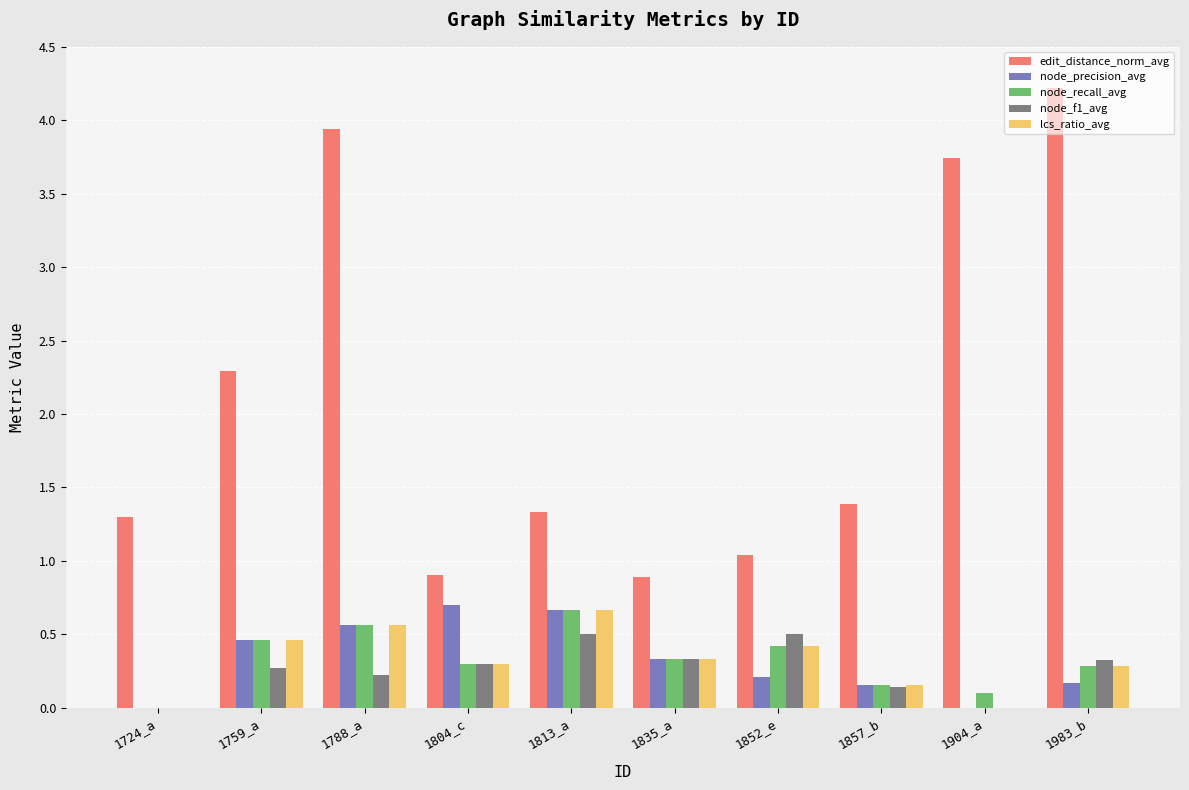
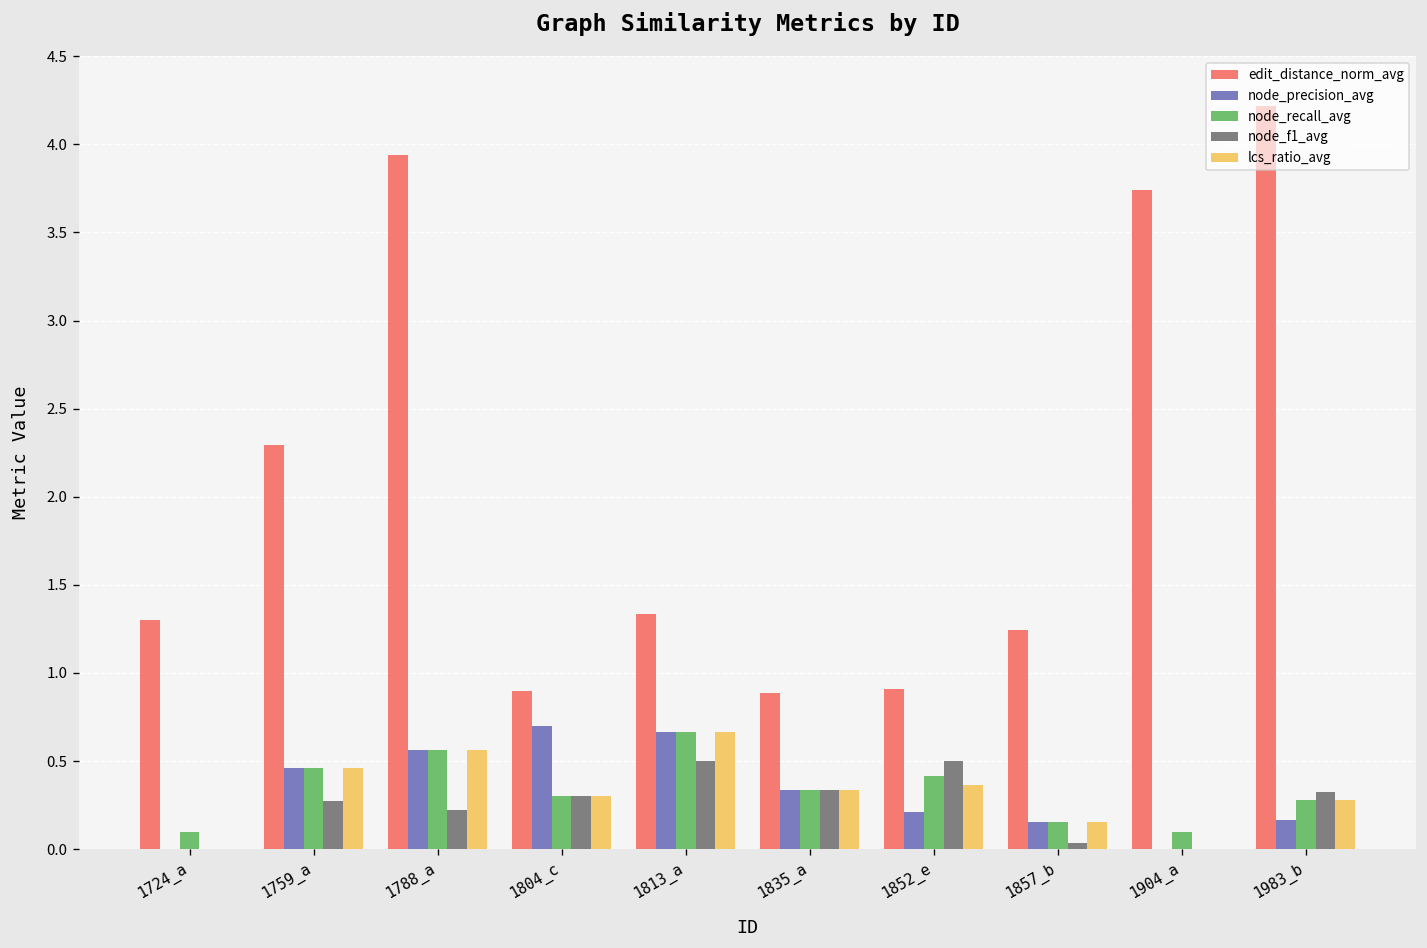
node_recall_avg, 1724_a: 0.0 -> 0.1
edit_distance_norm_avg, 1852_e: 1.04 -> 0.91
lcs_ratio_avg, 1852_e: 0.42 -> 0.36
edit_distance_norm_avg, 1857_b: 1.39 -> 1.24
node_f1_avg, 1857_b: 0.14 -> 0.04
